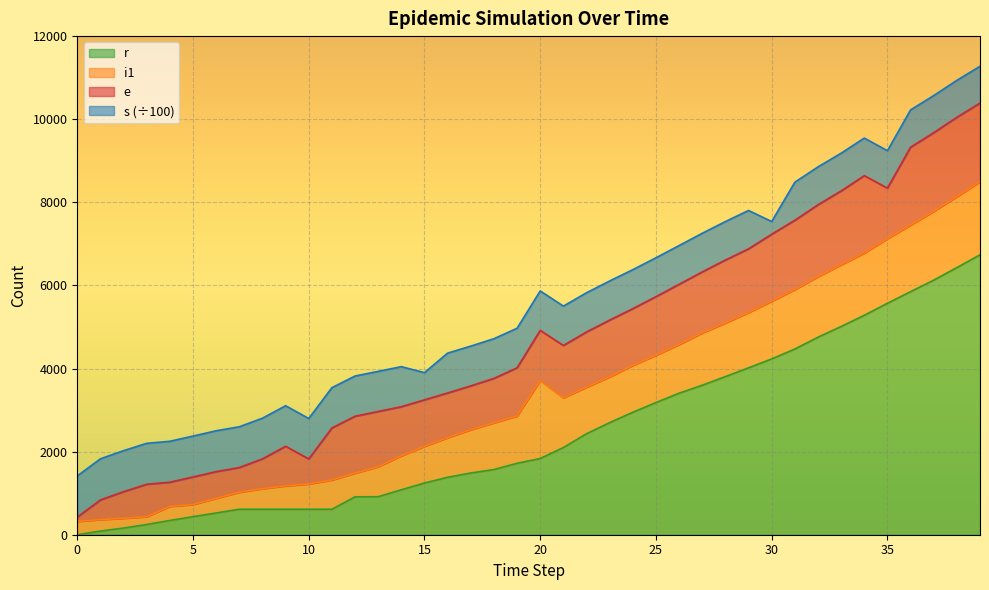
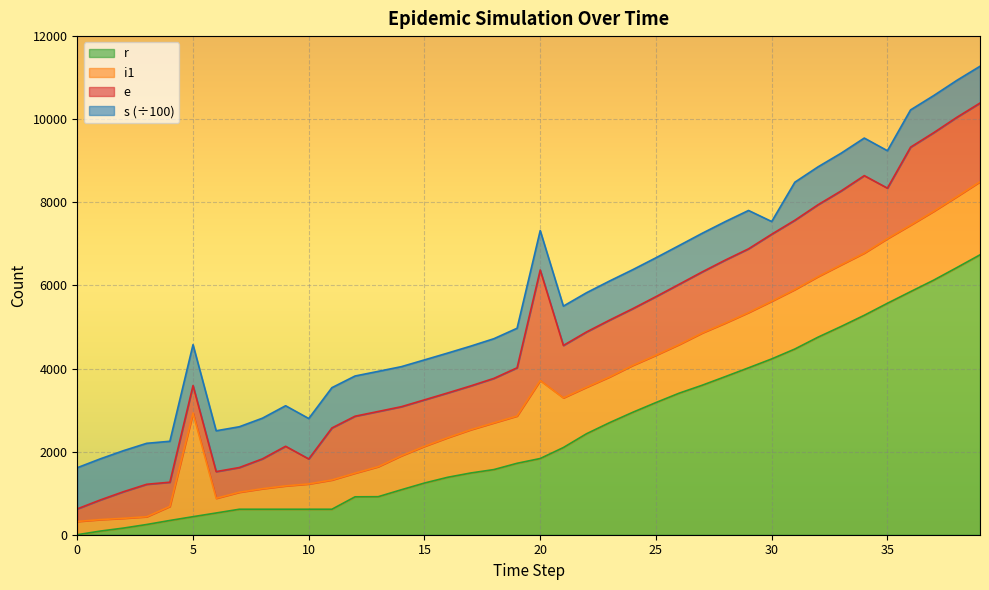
e, 0: 100 -> 300
i1, 5: 300 -> 2500
s (÷100), 15: 700 -> 1000
e, 20: 1200 -> 2700
